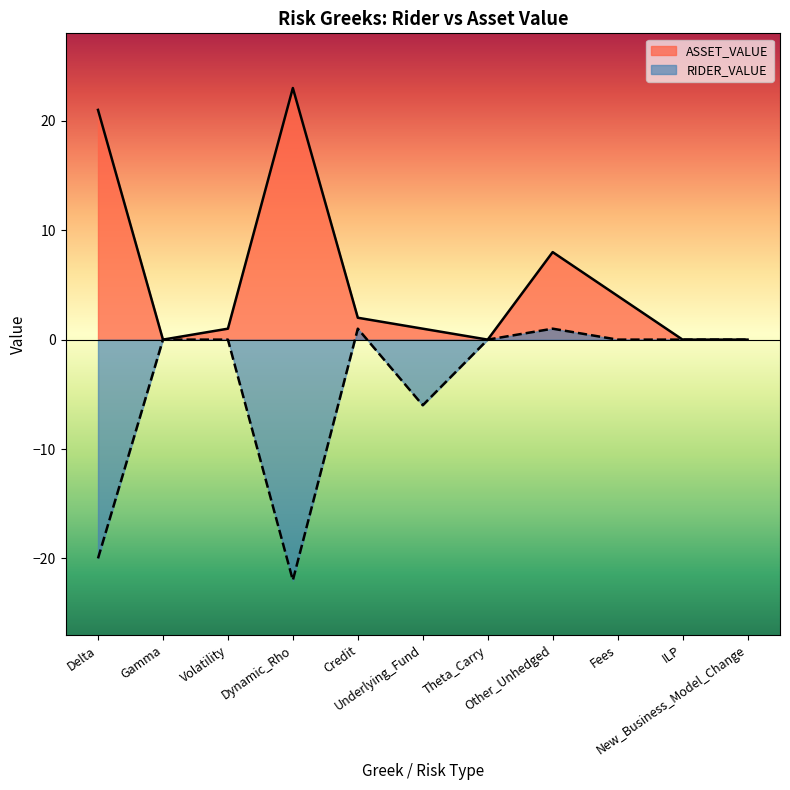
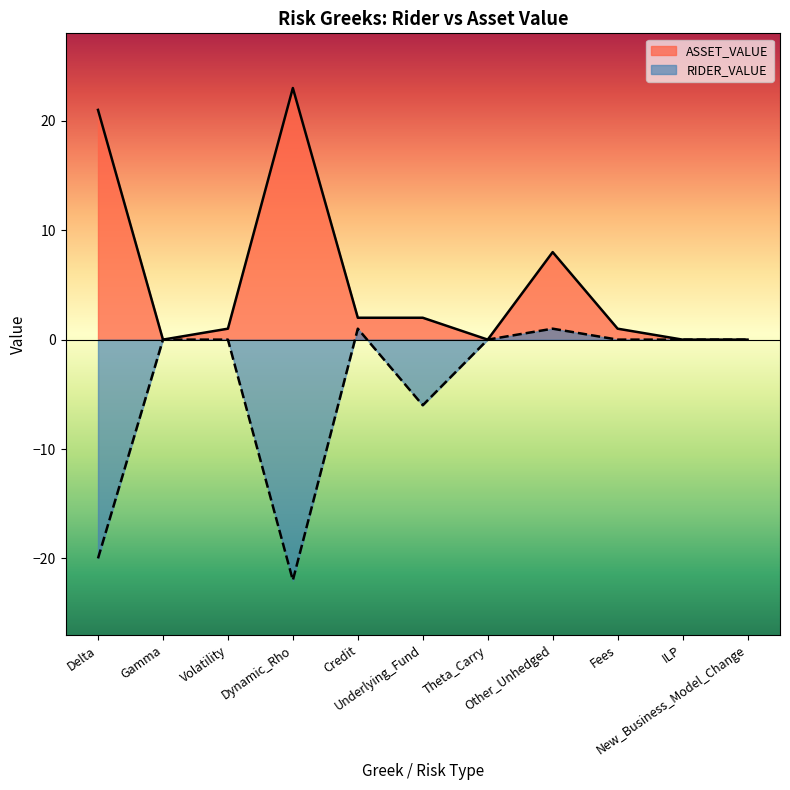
ASSET_VALUE, Underlying_Fund: 1 -> 2
ASSET_VALUE, Fees: 4 -> 1
